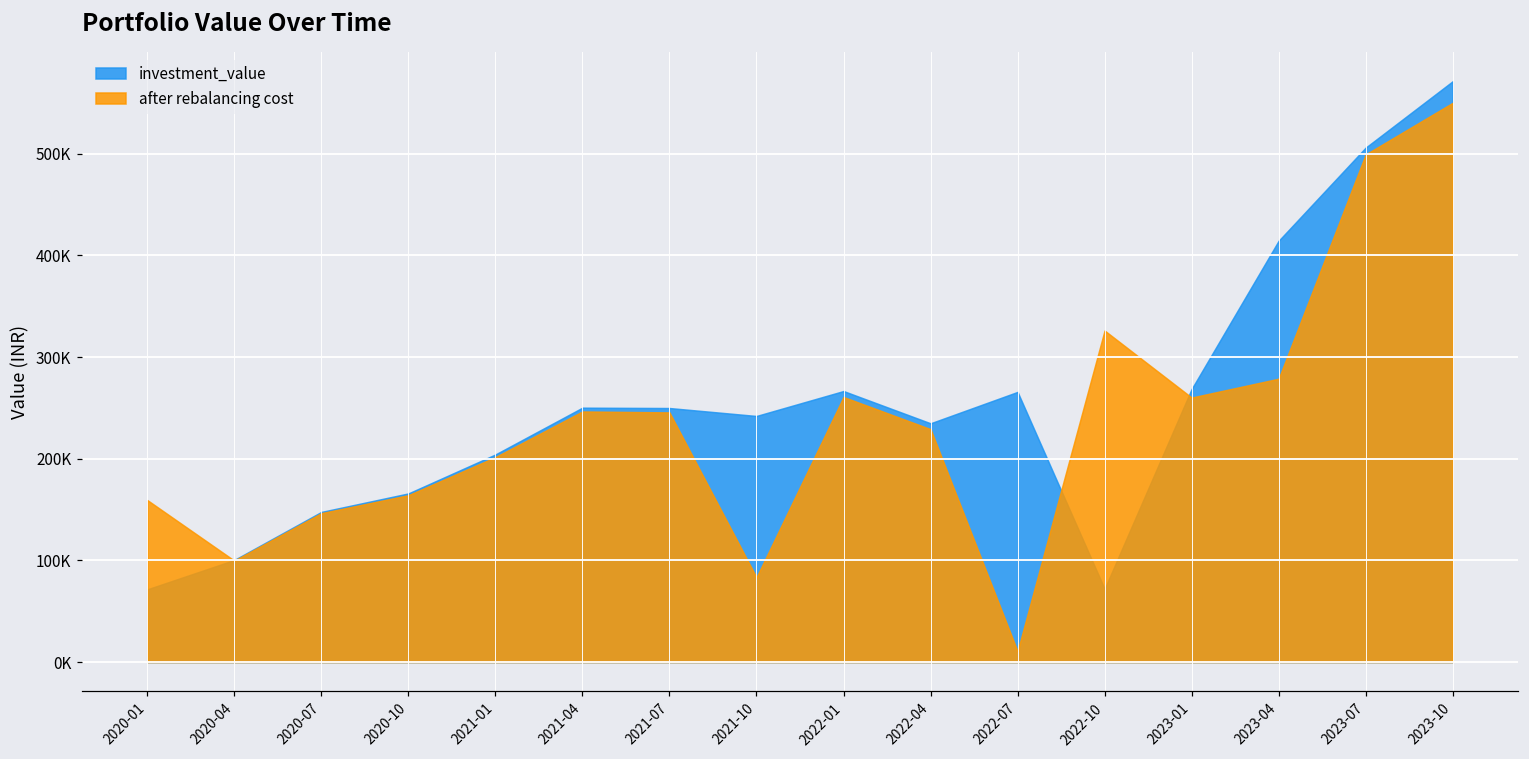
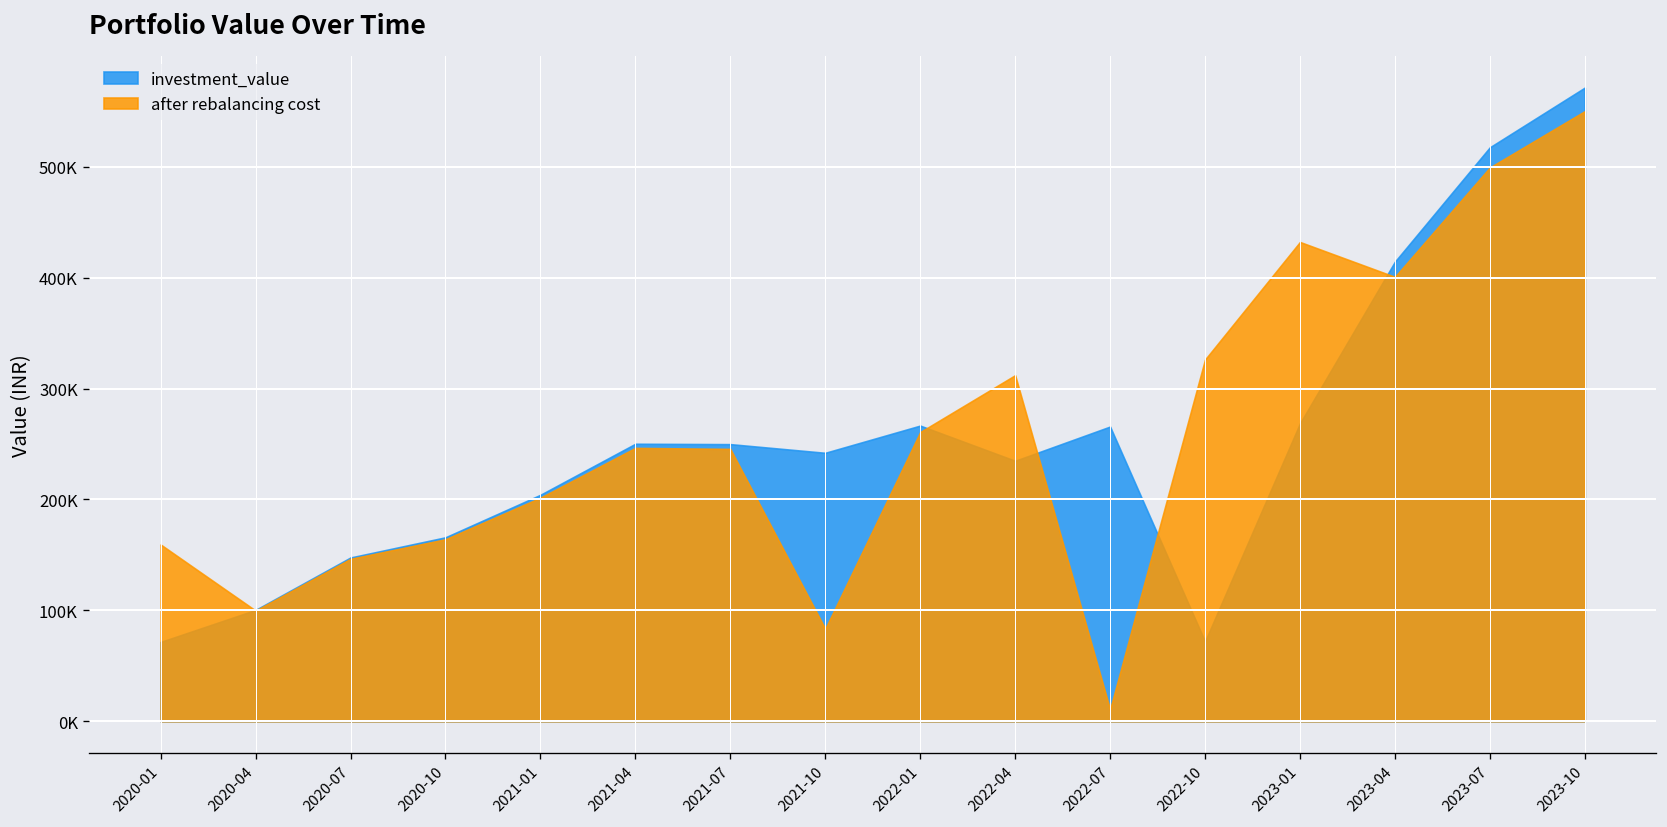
after rebalancing cost, 2022-04: 230000 -> 310000
after rebalancing cost, 2023-01: 260000 -> 430000
after rebalancing cost, 2023-04: 280000 -> 400000
investment_value, 2023-07: 510000 -> 520000
